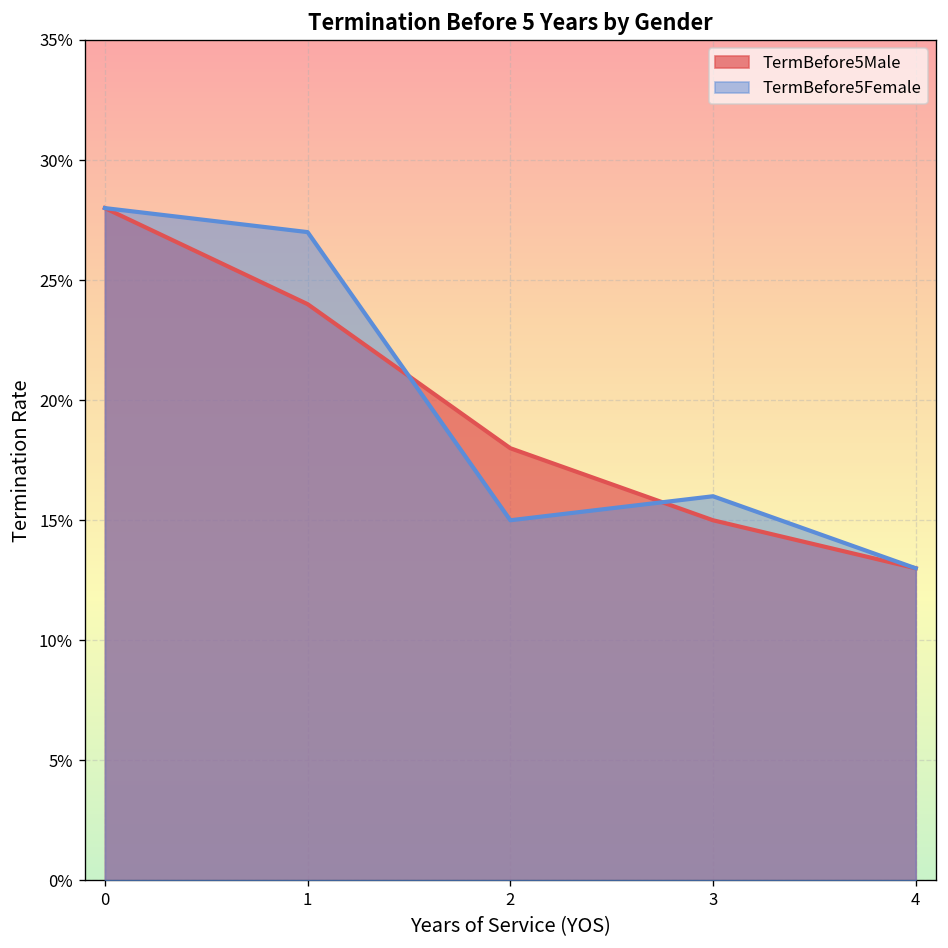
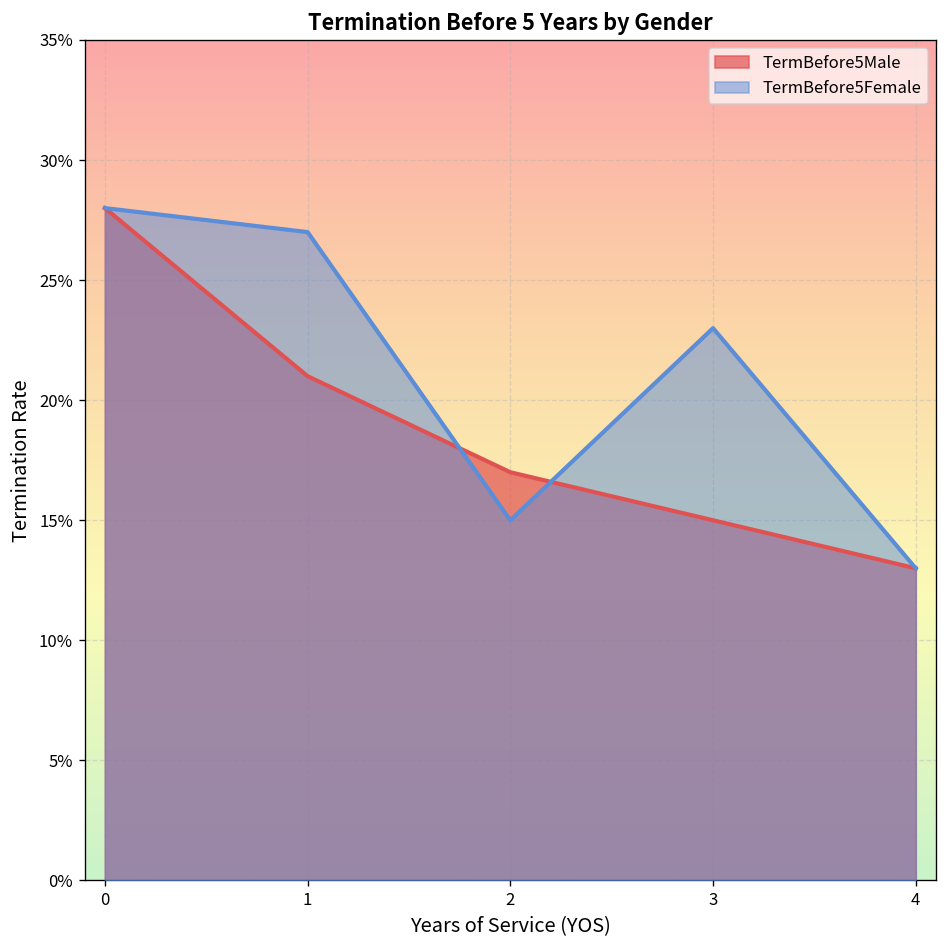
TermBefore5Male, 1: 24.0% -> 21.0%
TermBefore5Male, 2: 18.0% -> 17.0%
TermBefore5Female, 3: 16.0% -> 23.0%
